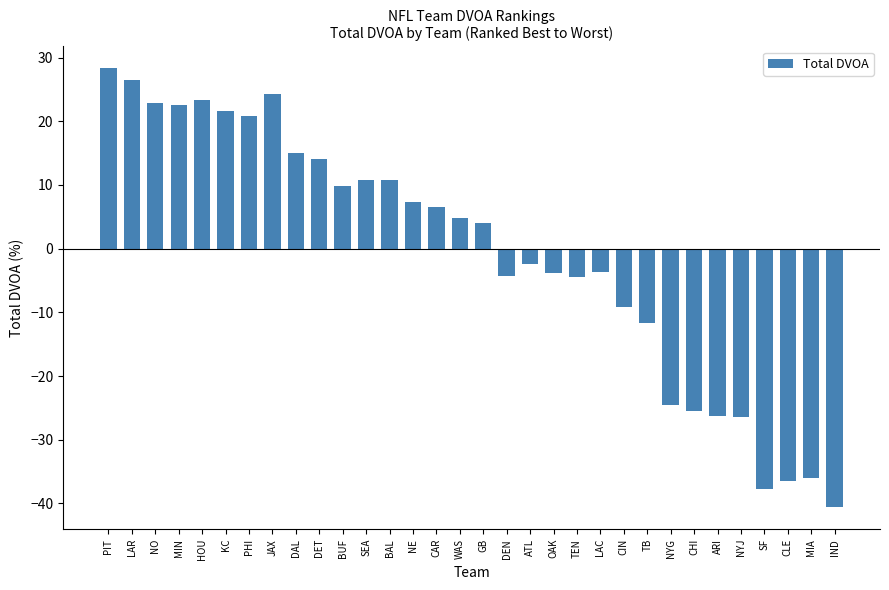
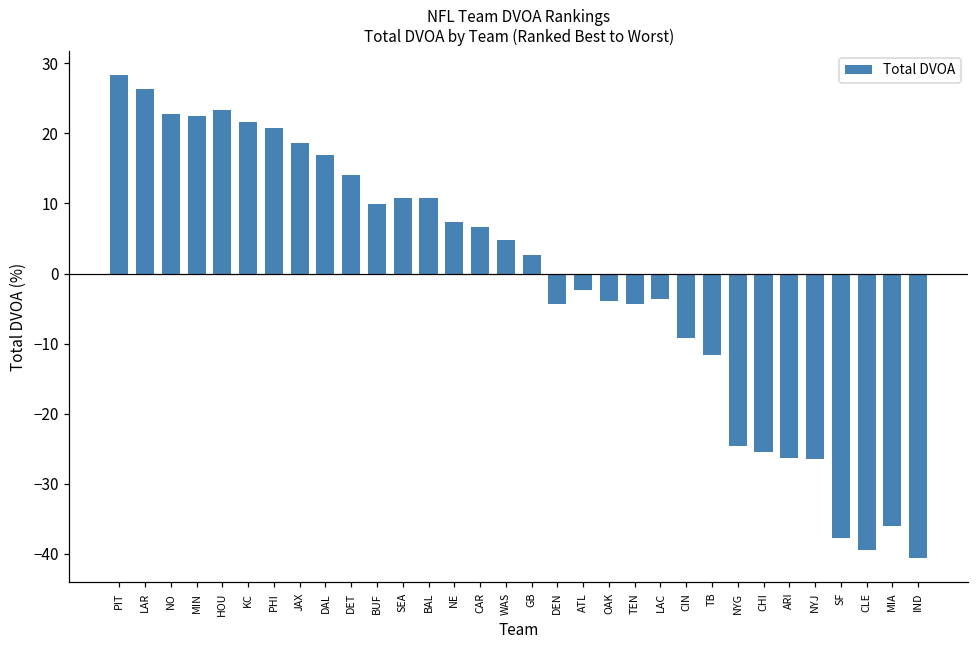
JAX: 24 -> 19
DAL: 15 -> 17
GB: 4 -> 3
CLE: -37 -> -40
